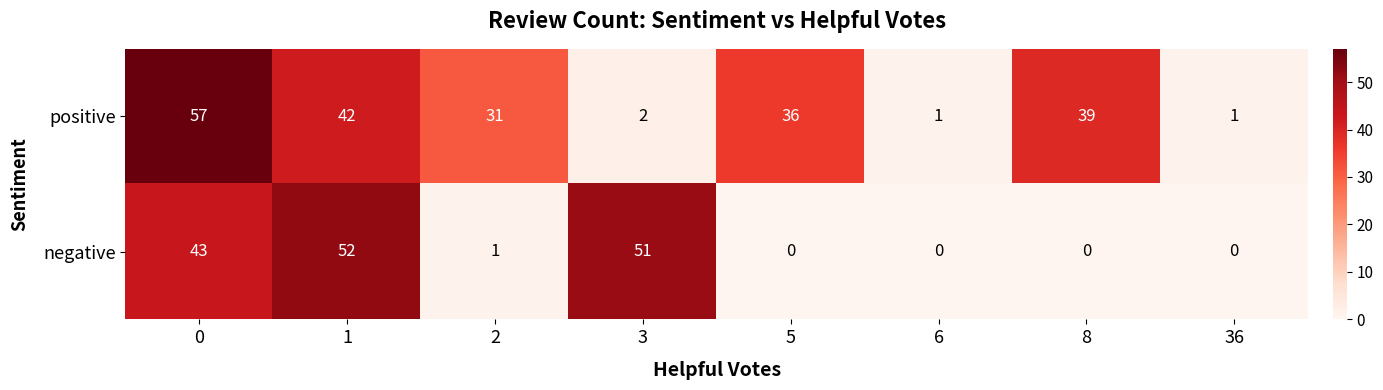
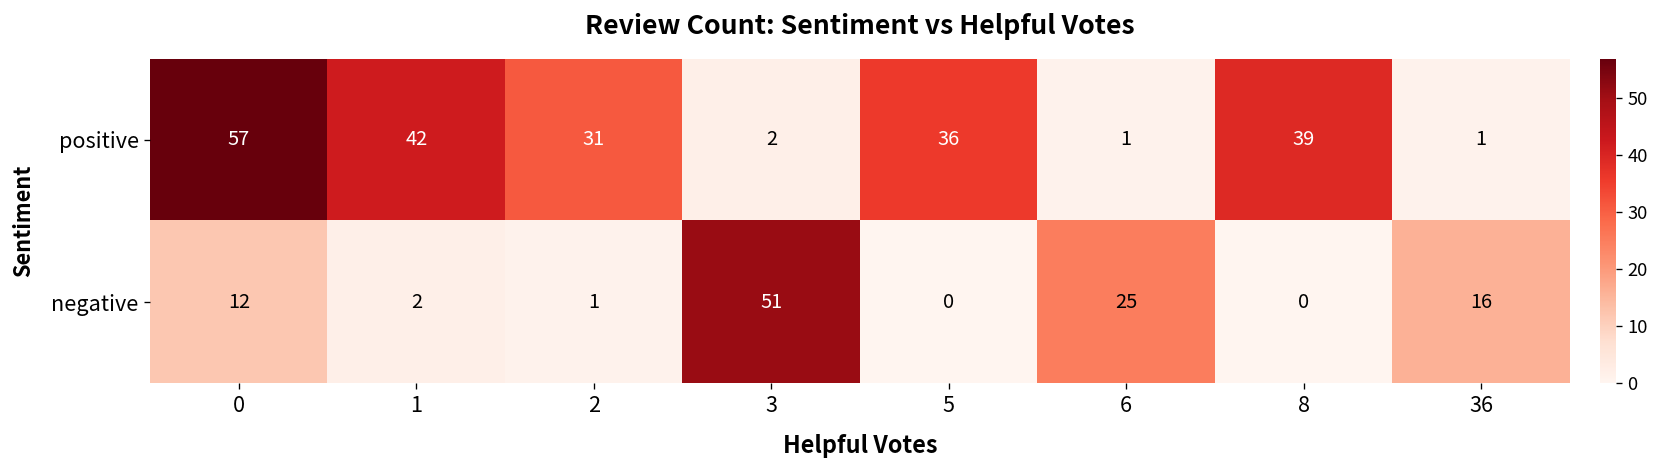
negative, 0: 43 -> 12
negative, 1: 52 -> 2
negative, 6: 0 -> 25
negative, 36: 0 -> 16
